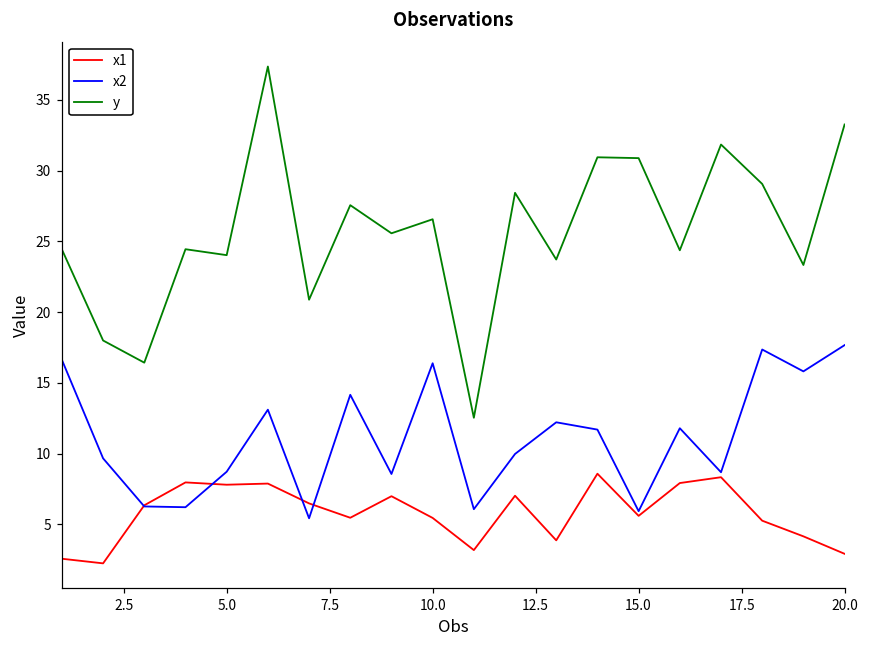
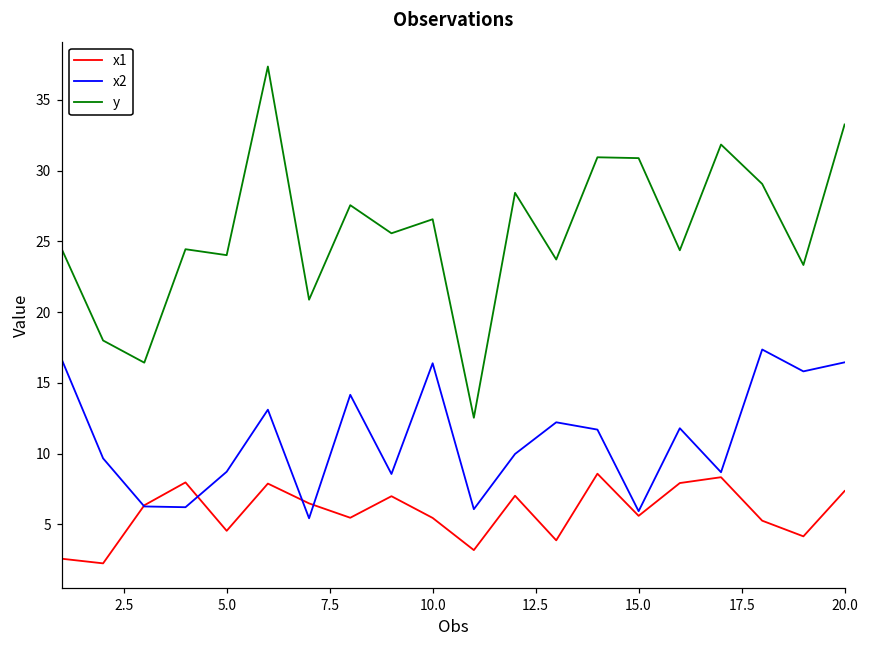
x1, 5.0: 7.8 -> 4.5
x1, 20.0: 2.9 -> 7.4
x2, 20.0: 17.7 -> 16.4
